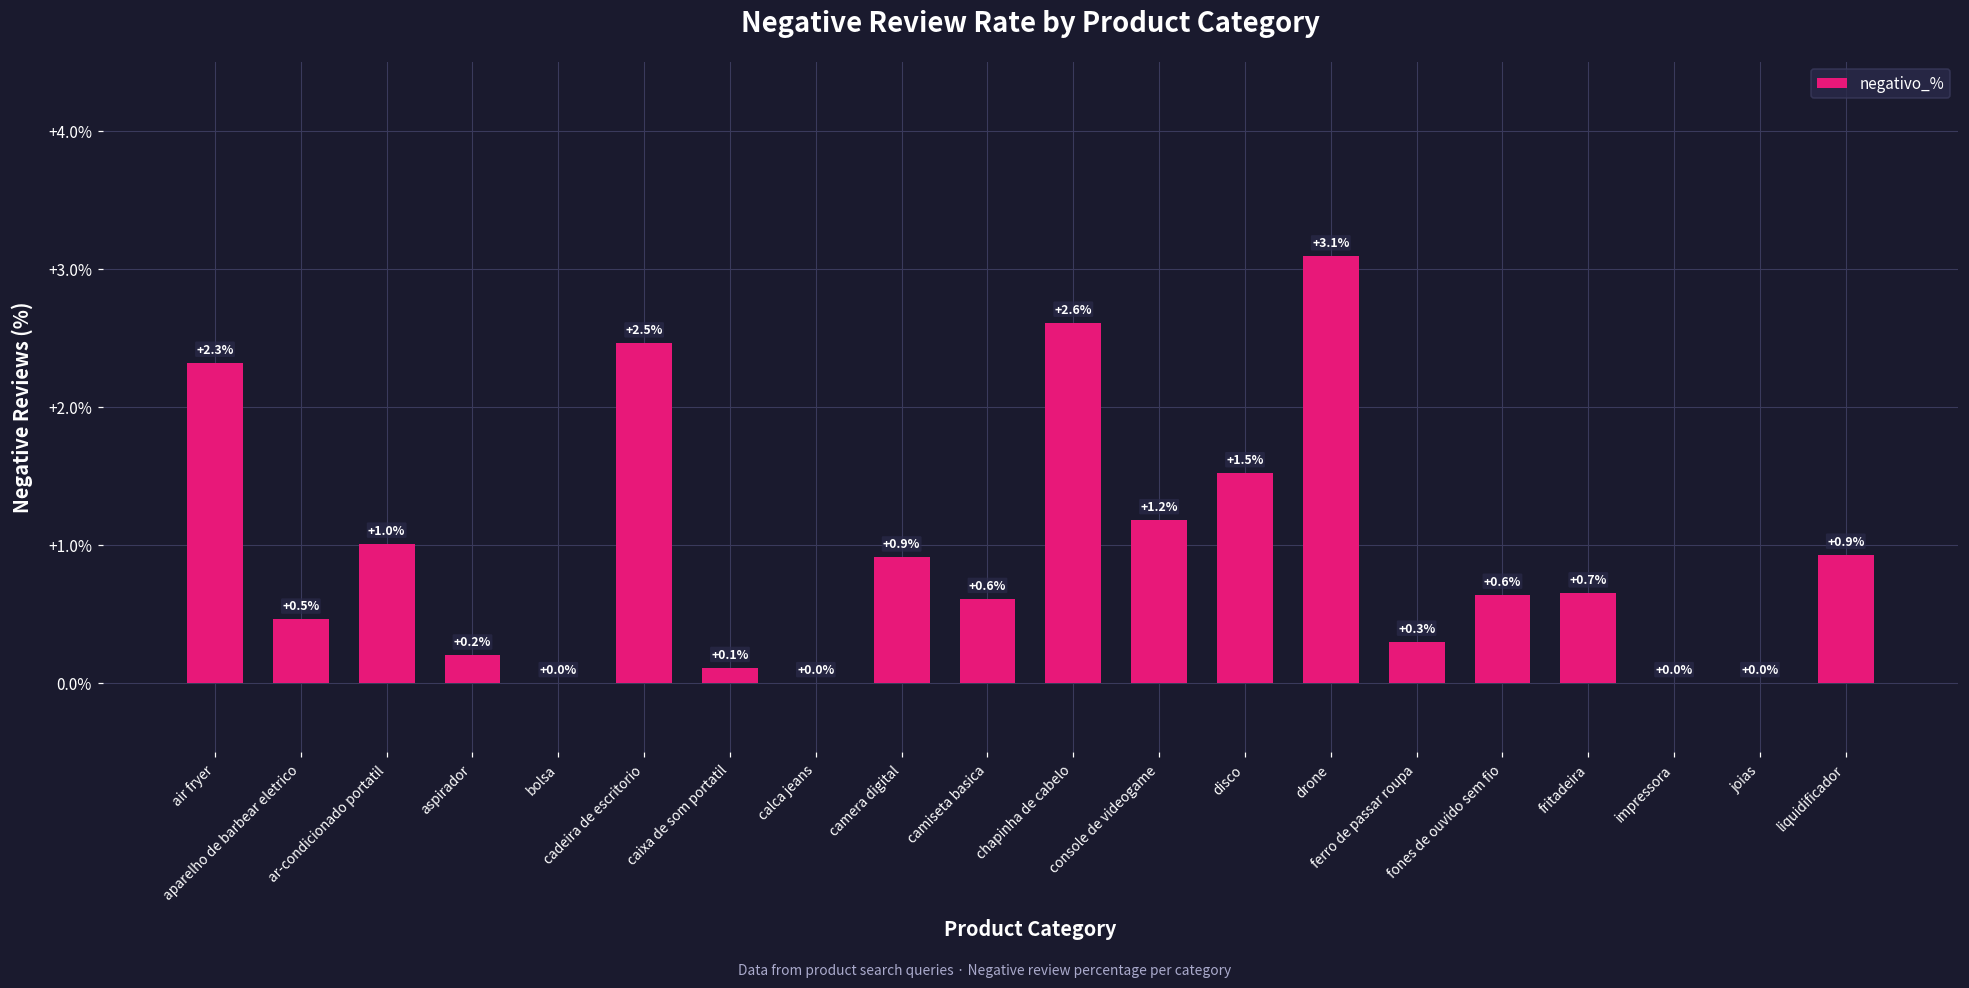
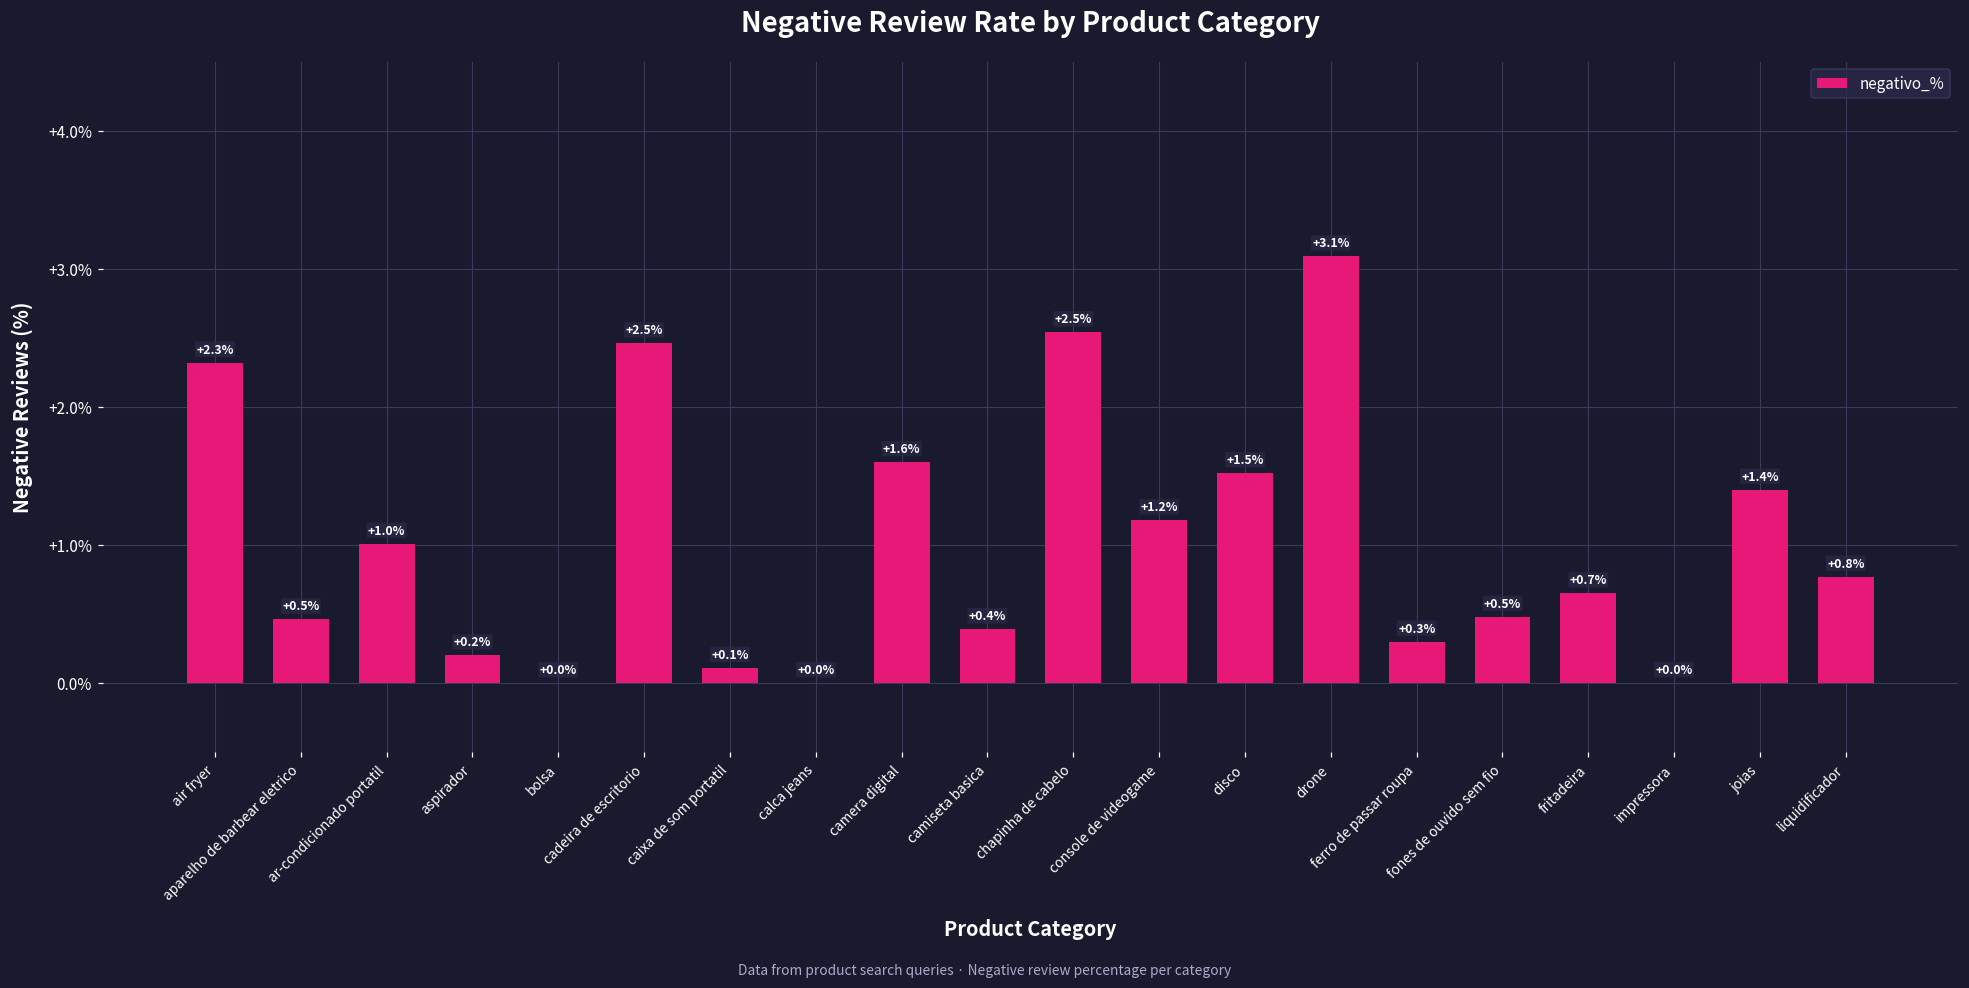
camera digital: +0.9% -> +1.6%
camiseta basica: +0.6% -> +0.4%
chapinha de cabelo: +2.6% -> +2.5%
fones de ouvido sem fio: +0.6% -> +0.5%
joias: +0.0% -> +1.4%
liquidificador: +0.9% -> +0.8%
